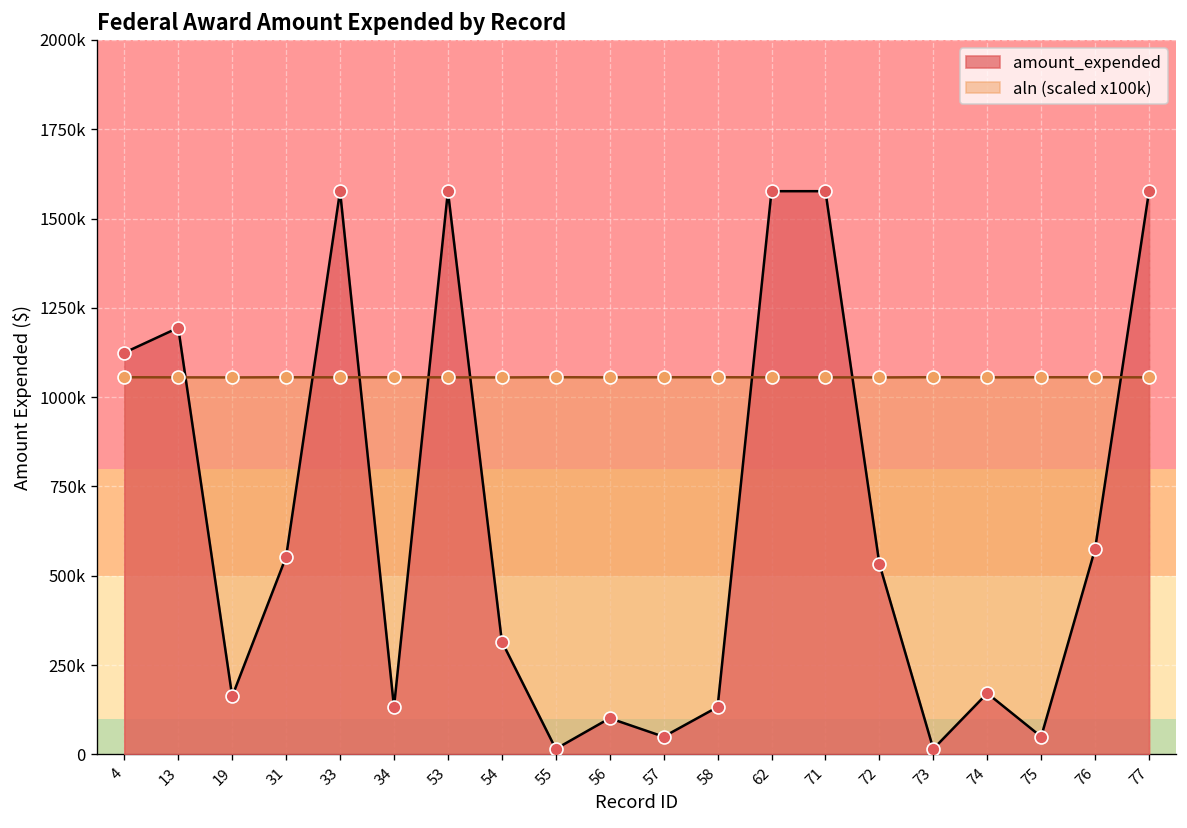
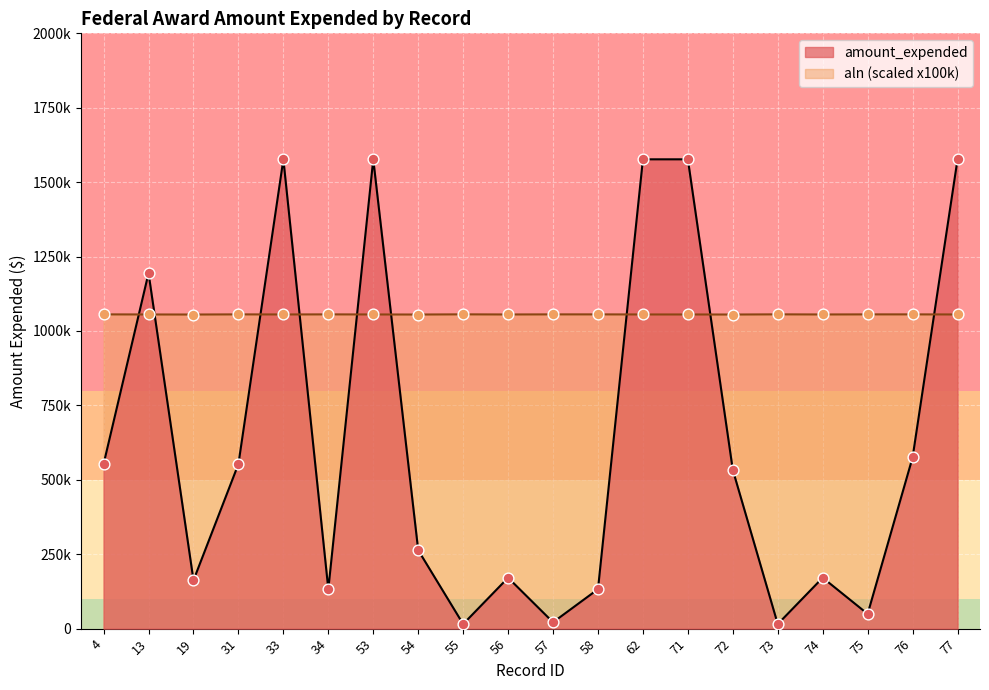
amount_expended, 4: 1120000 -> 550000
amount_expended, 54: 320000 -> 260000
amount_expended, 56: 100000 -> 170000
amount_expended, 57: 50000 -> 20000
